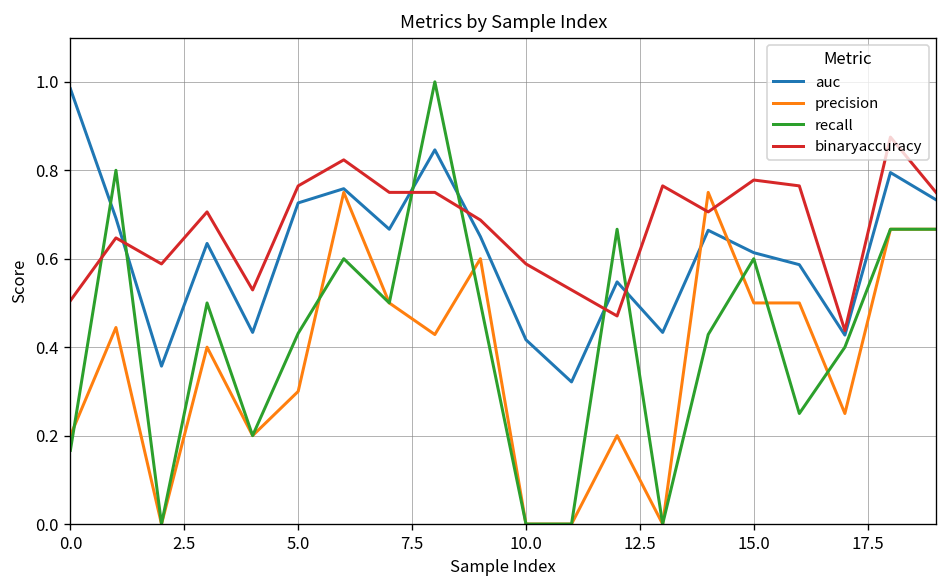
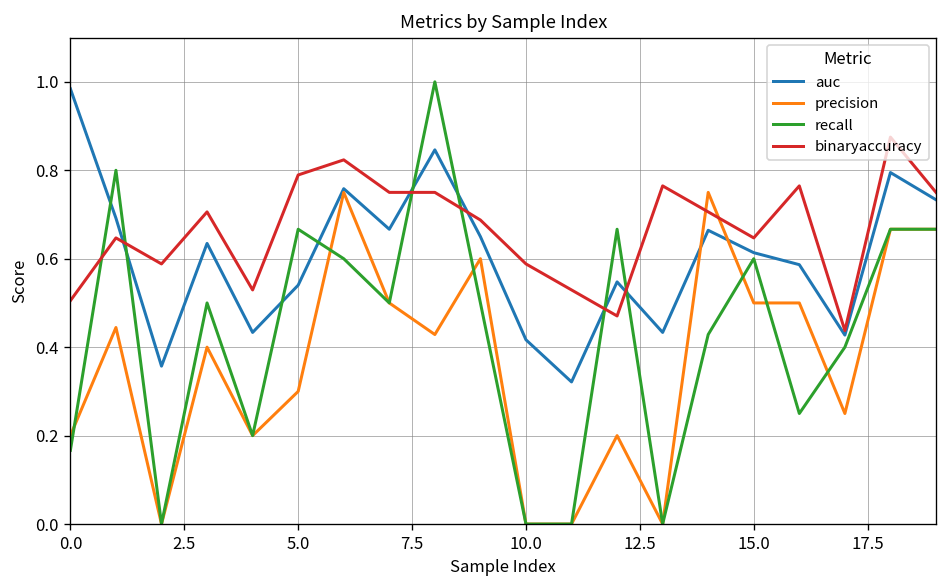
auc, 5.0: 0.73 -> 0.54
recall, 5.0: 0.43 -> 0.67
binaryaccuracy, 5.0: 0.76 -> 0.79
binaryaccuracy, 15.0: 0.78 -> 0.65
